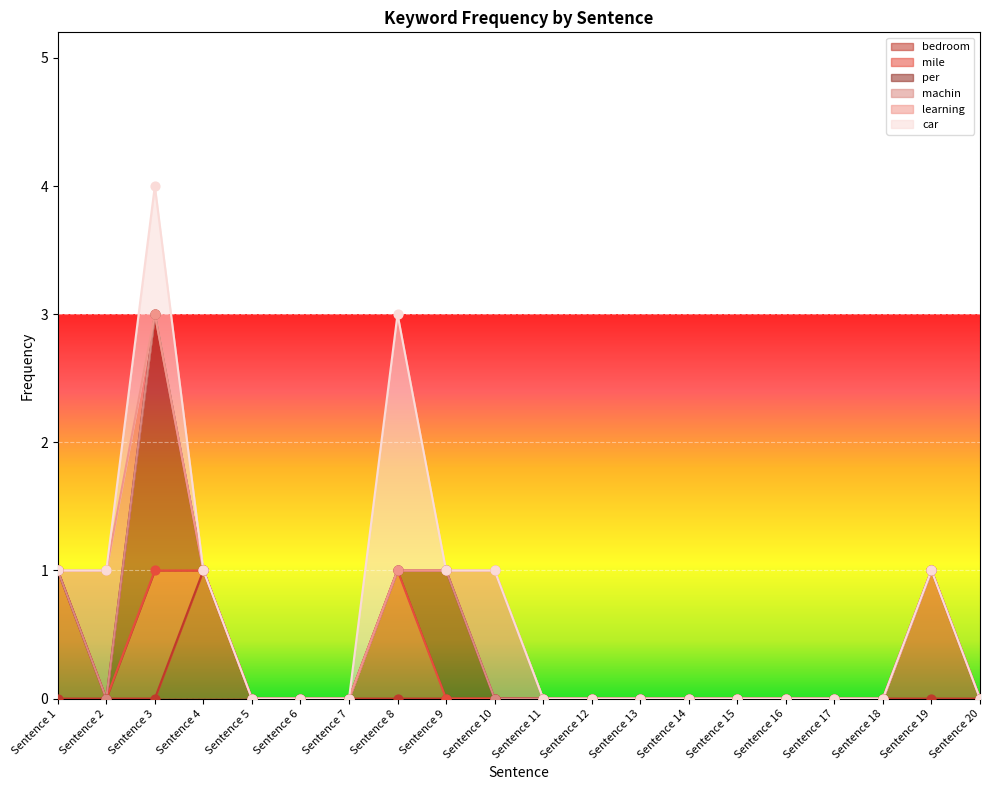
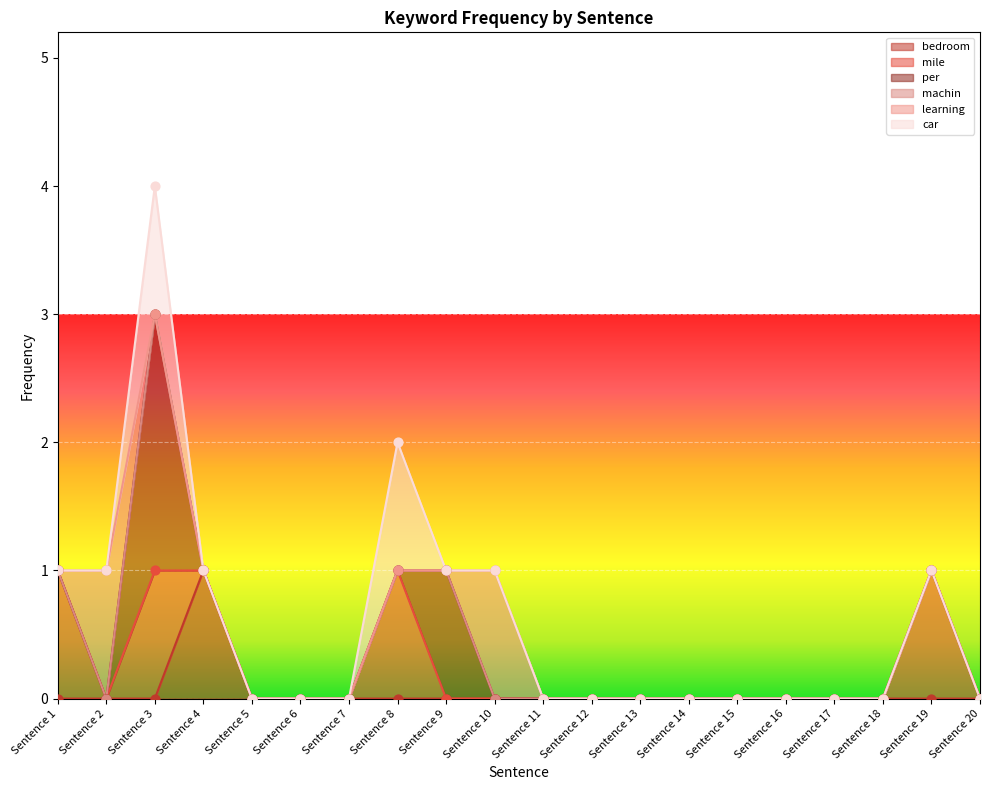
car, Sentence 8: 2 -> 1
